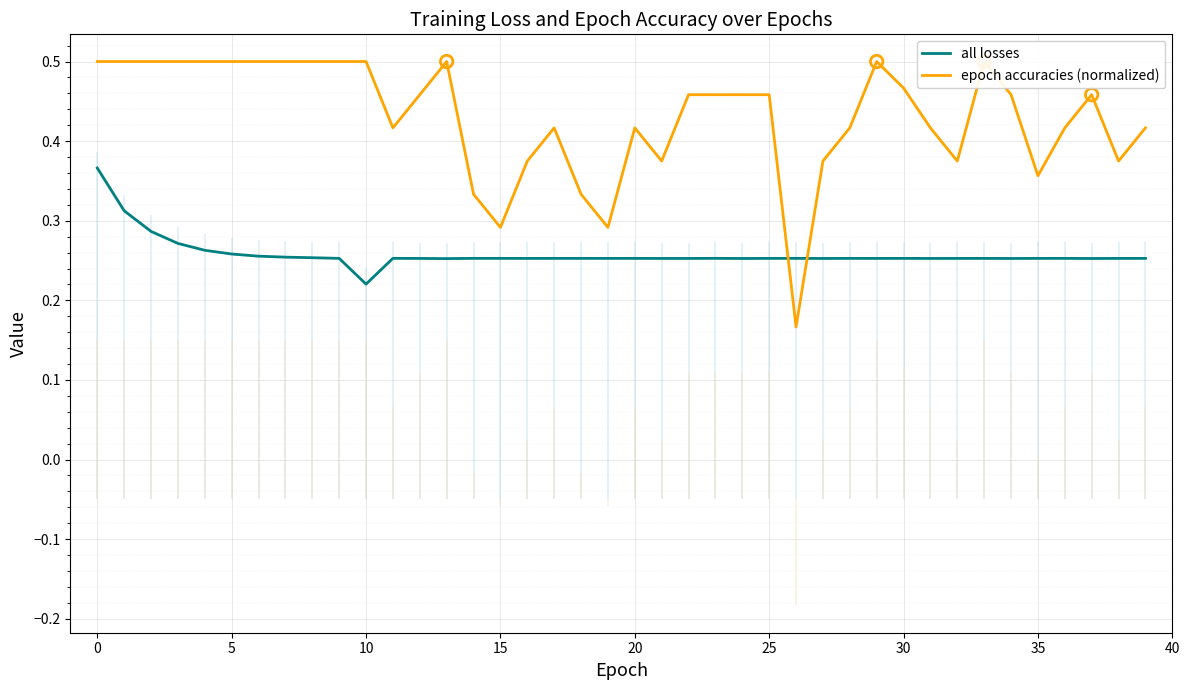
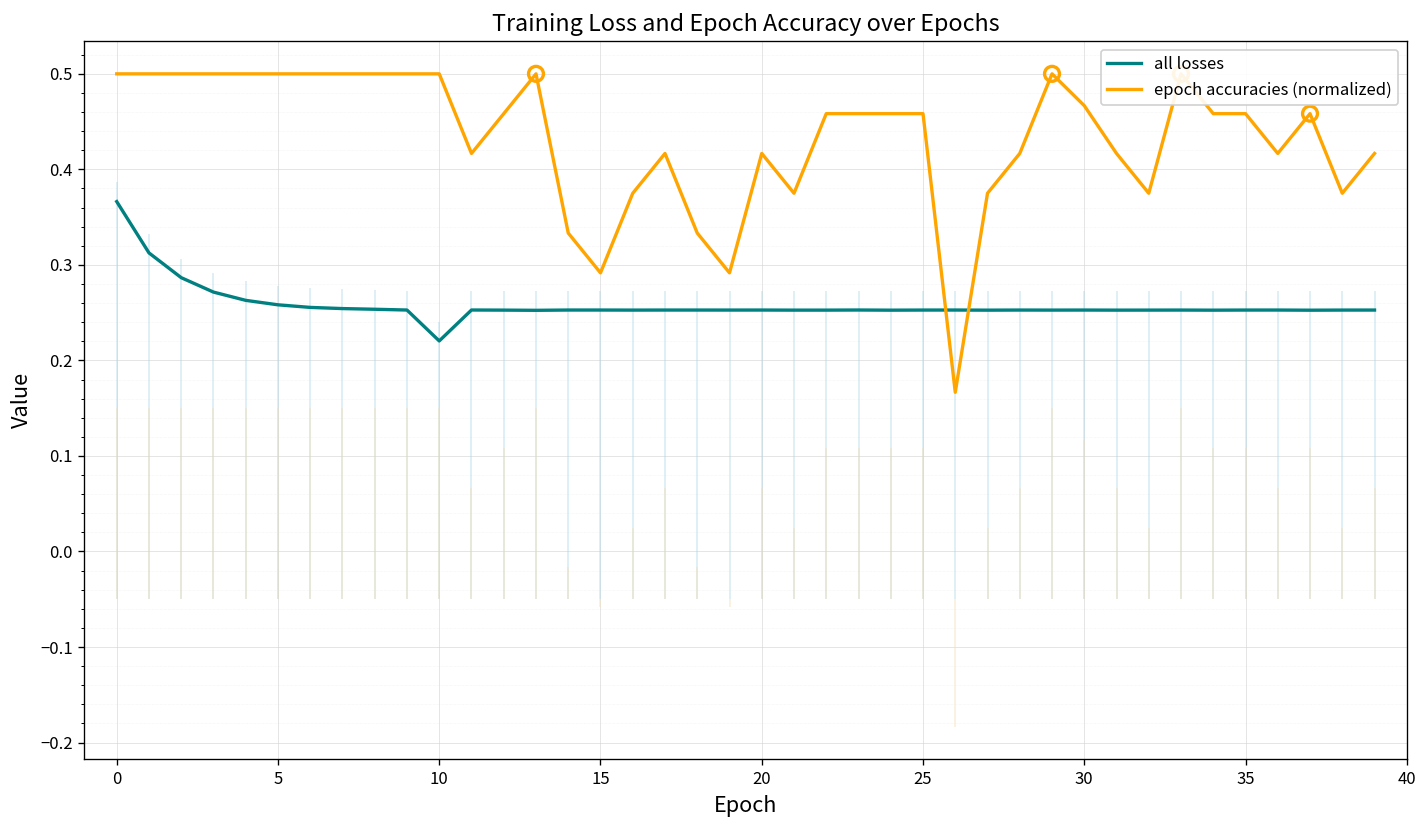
epoch accuracies (normalized), 35: 0.36 -> 0.46
